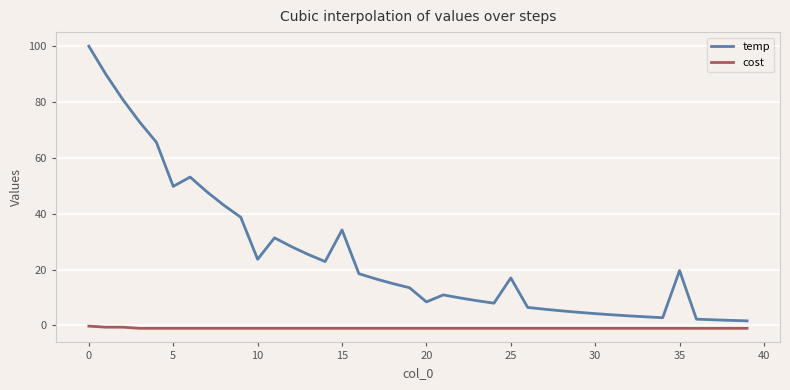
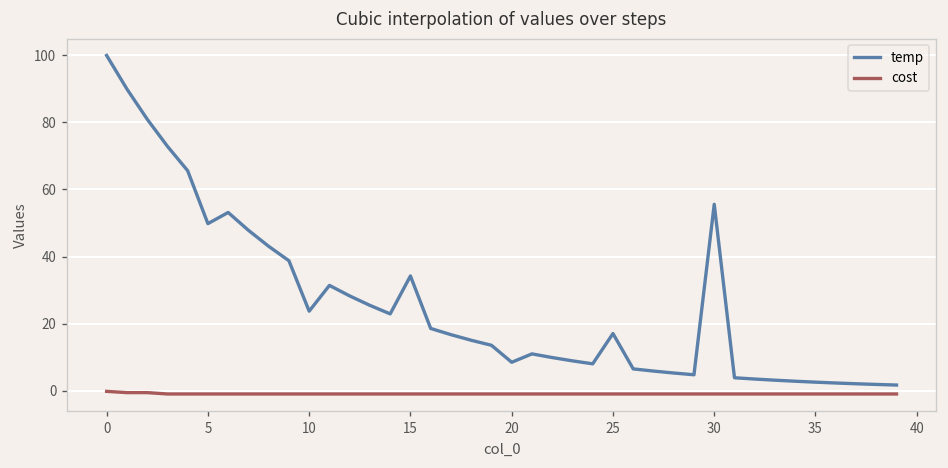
temp, 30: 4 -> 56
temp, 35: 20 -> 3
